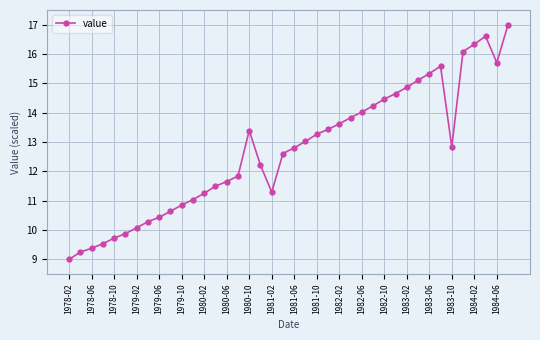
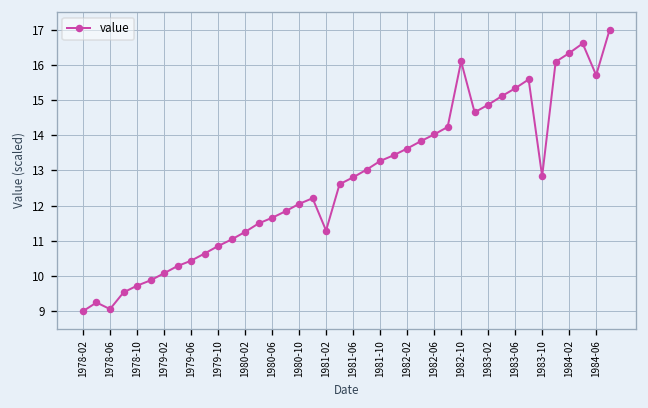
1978-06: 9.4 -> 9.1
1980-10: 13.4 -> 12.0
1982-10: 14.5 -> 16.1
